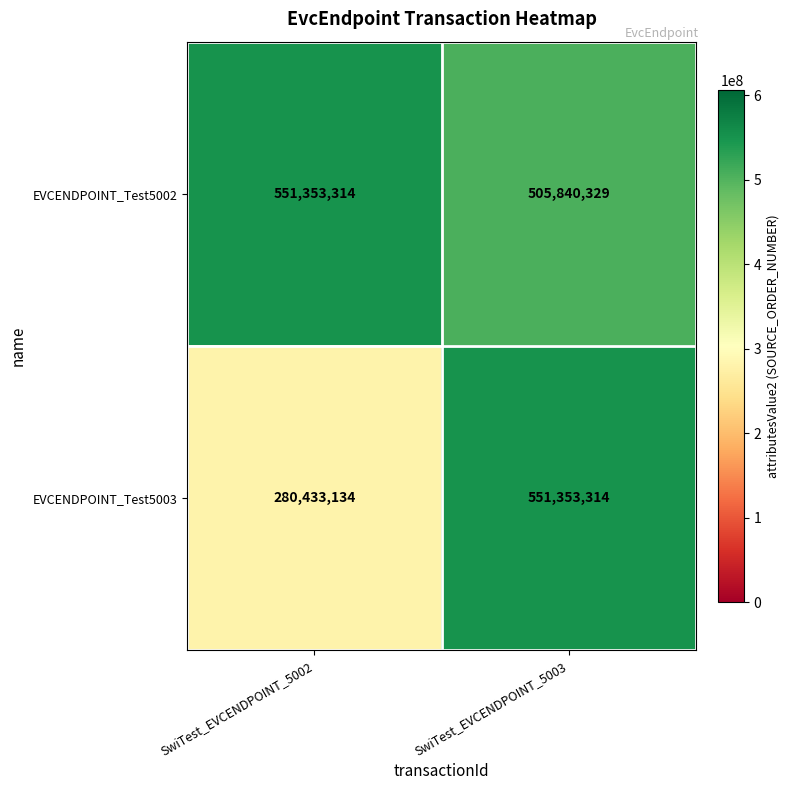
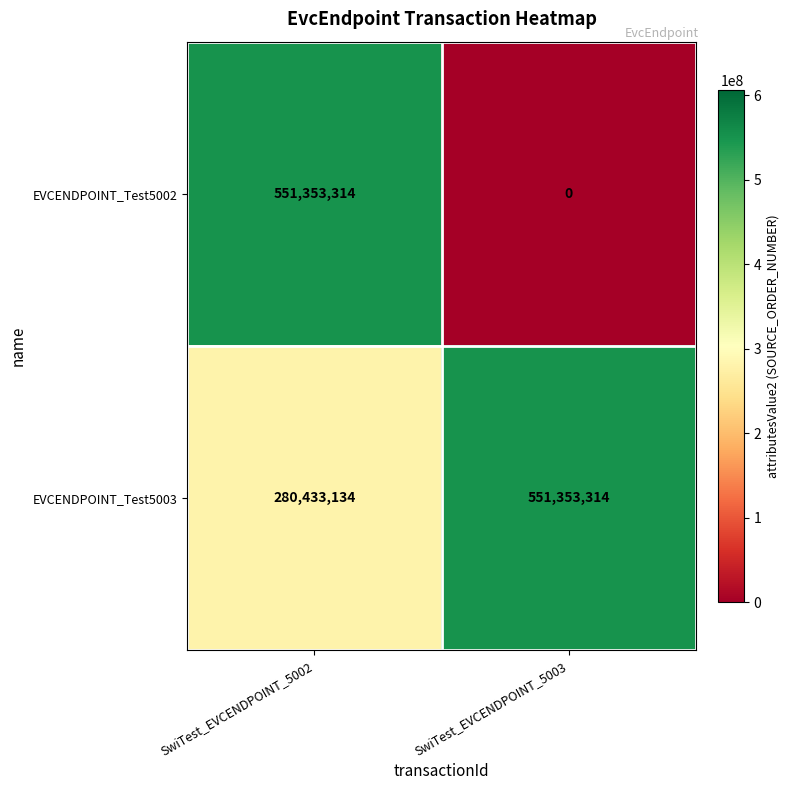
EVCENDPOINT_Test5002, SwiTest_EVCENDPOINT_5003: 505,840,329 -> 0
